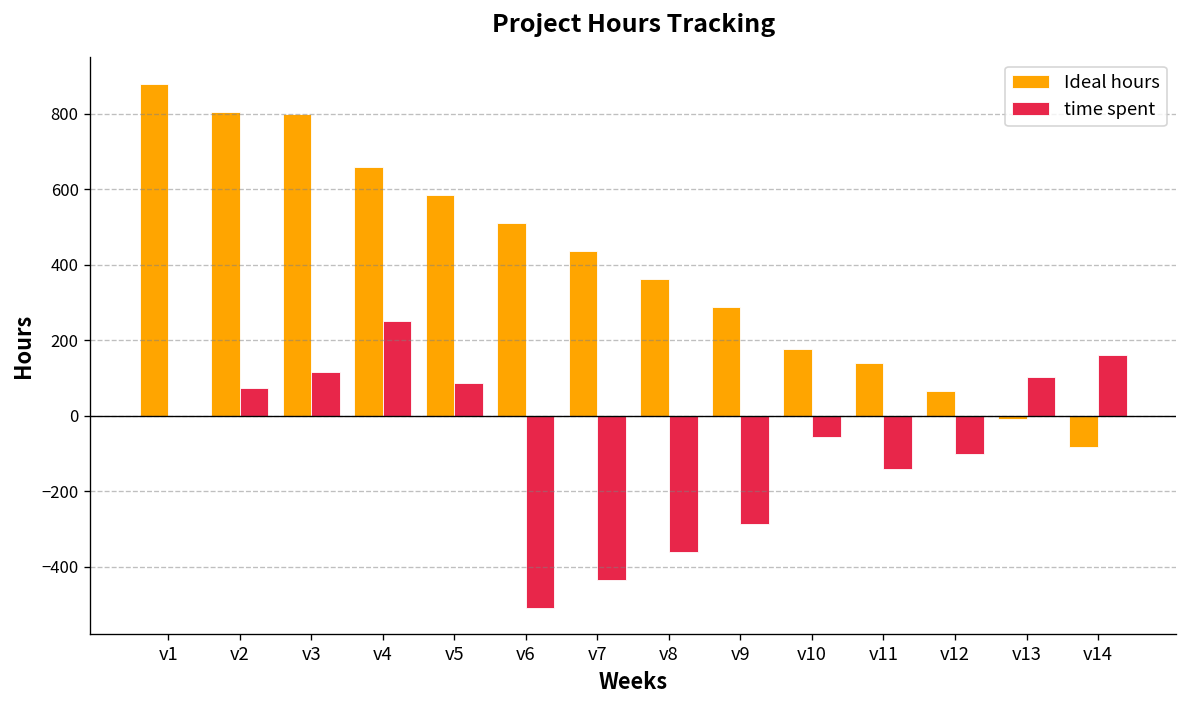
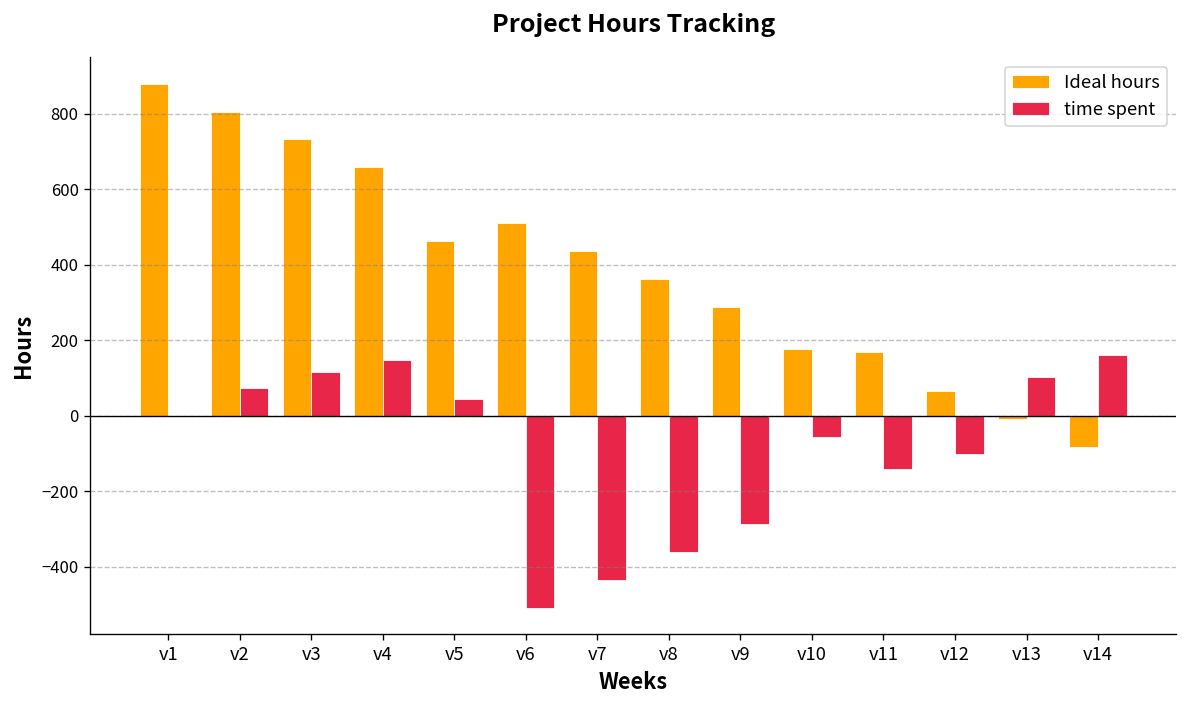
Ideal hours, v3: 800 -> 730
time spent, v4: 250 -> 150
Ideal hours, v5: 580 -> 460
time spent, v5: 90 -> 40
Ideal hours, v11: 140 -> 170
